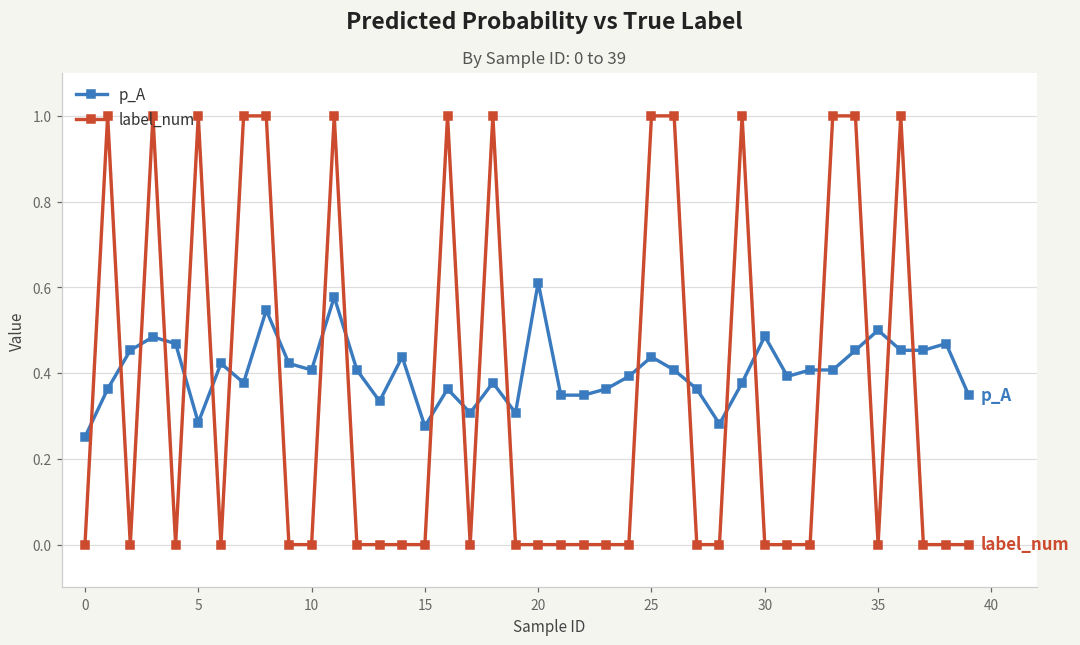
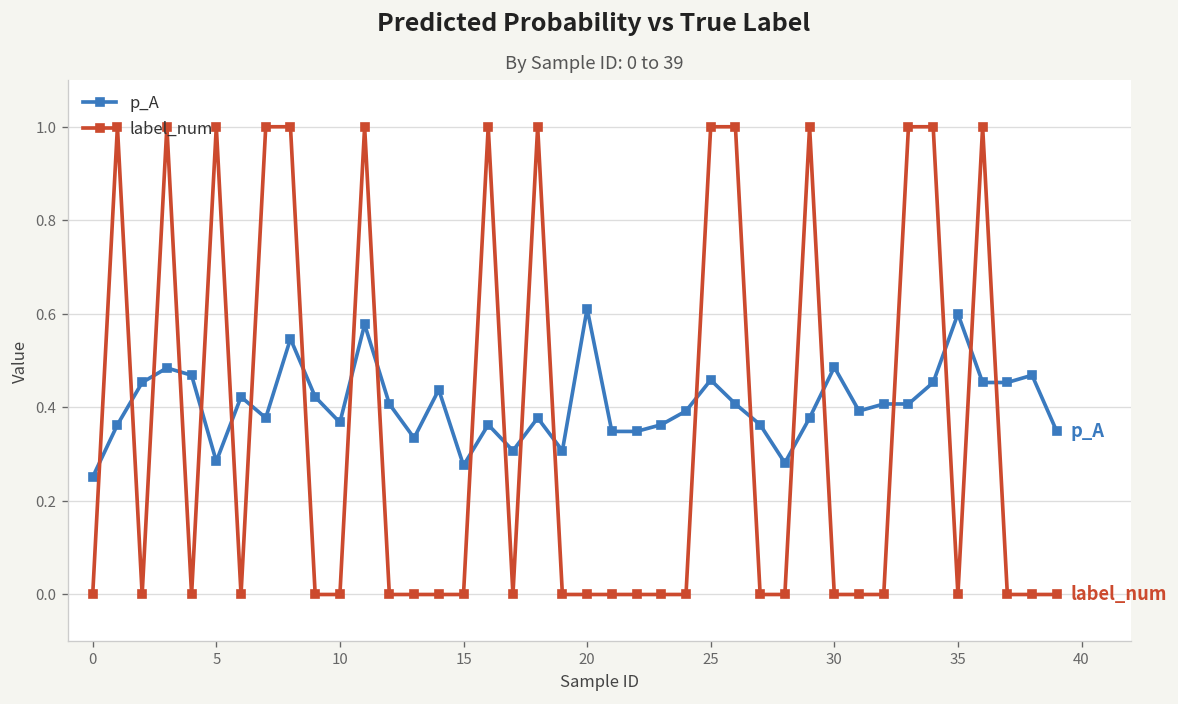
p_A, 10: 0.41 -> 0.37
p_A, 25: 0.44 -> 0.46
p_A, 35: 0.5 -> 0.6
